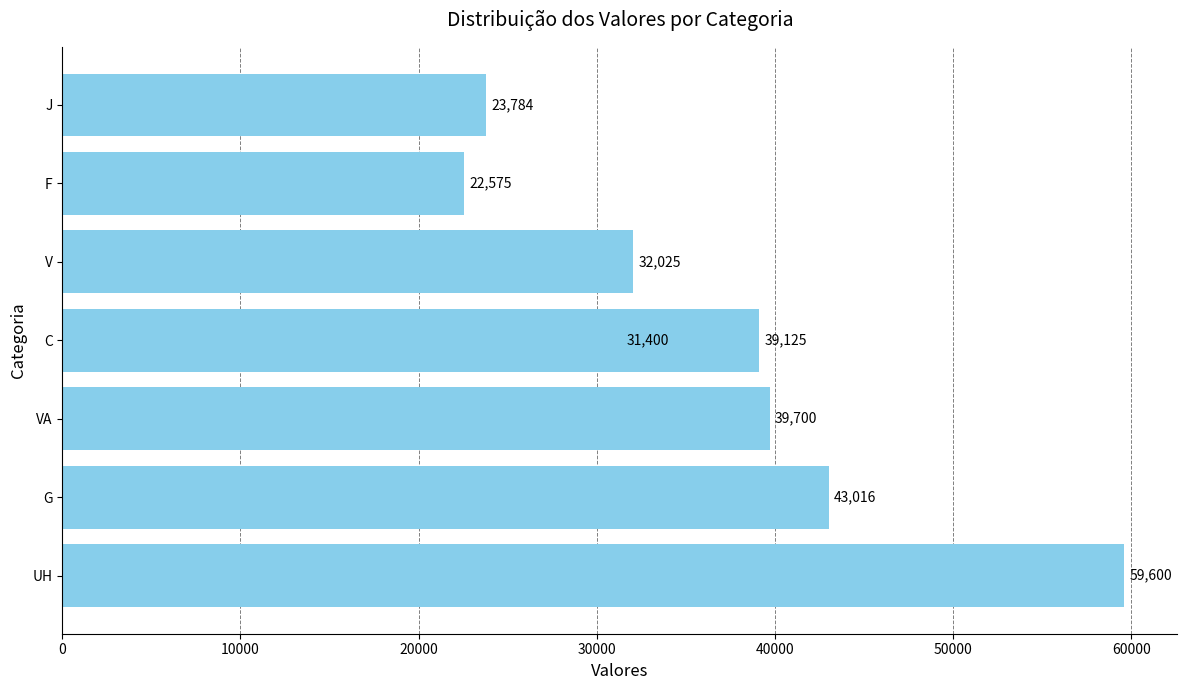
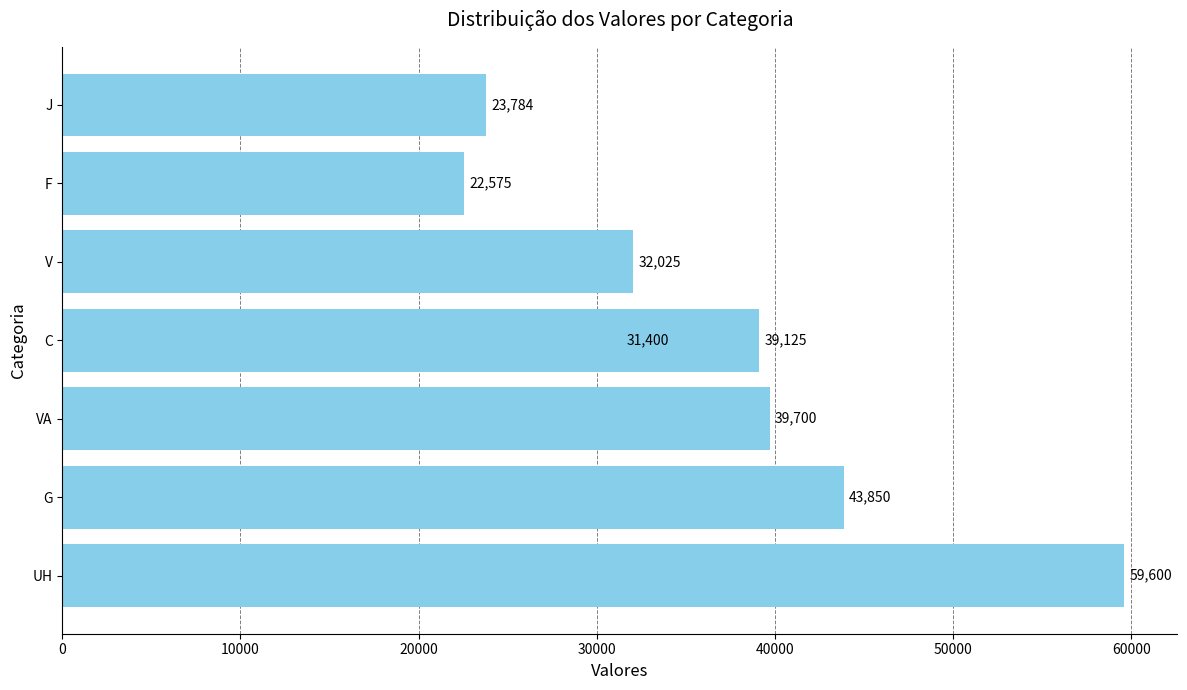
G: 43,016 -> 43,850
